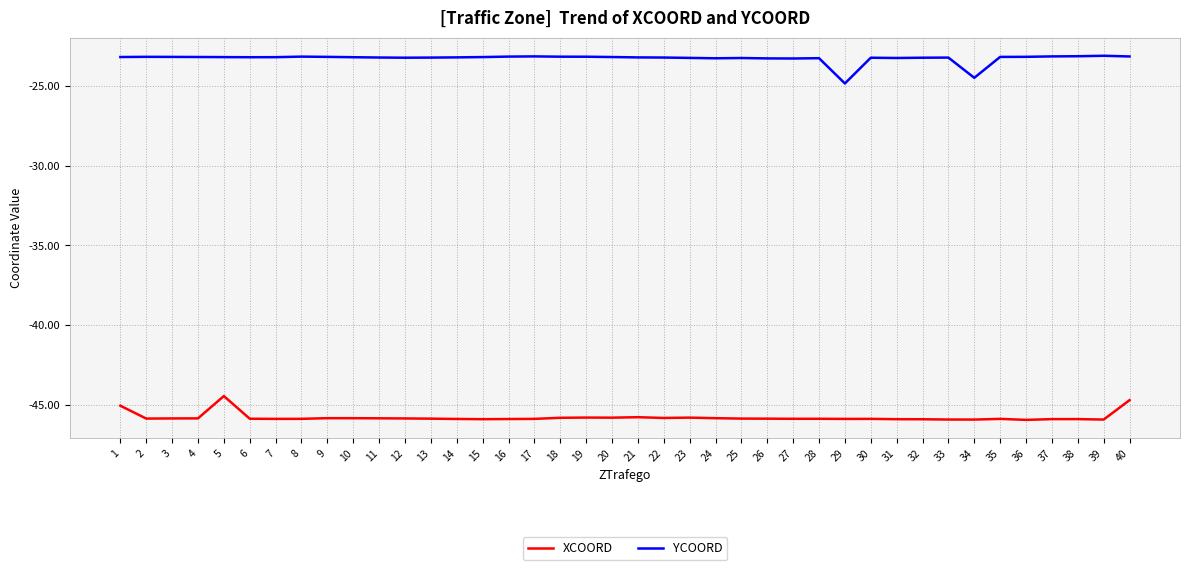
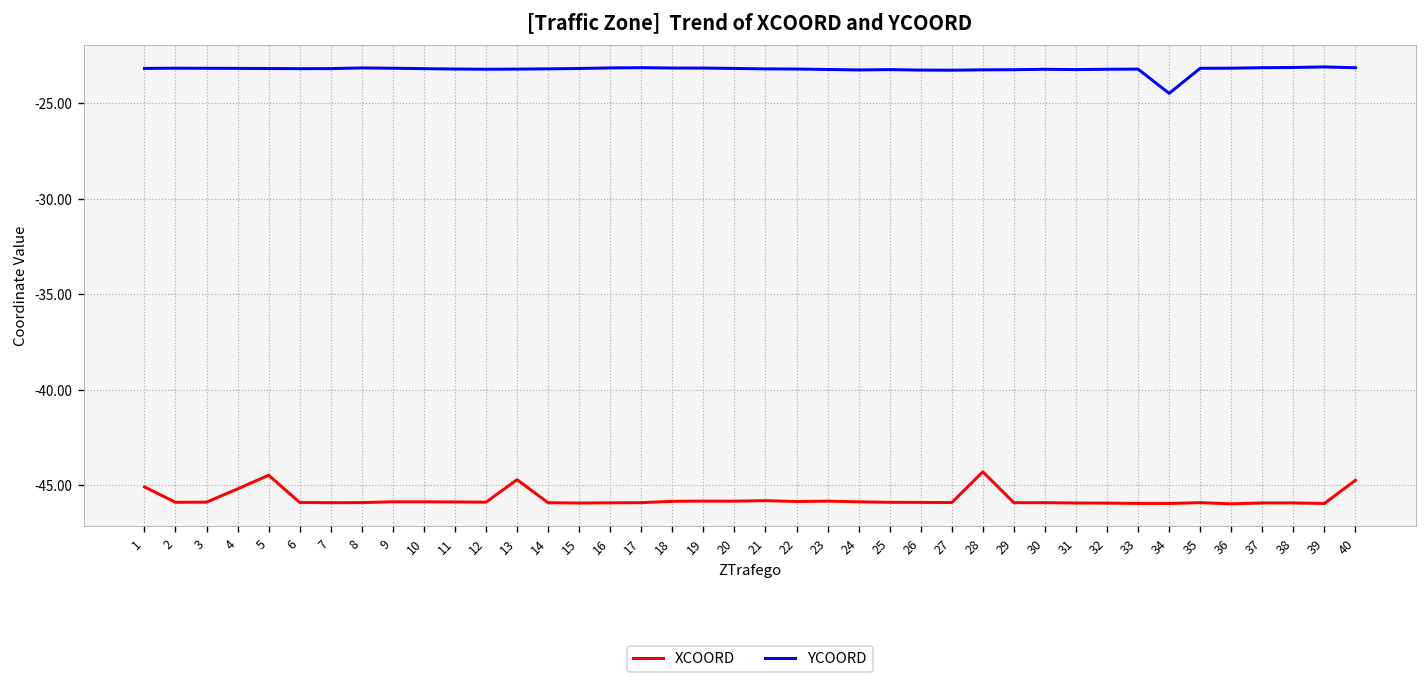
XCOORD, 4: -45.9 -> -45.2
XCOORD, 13: -45.9 -> -44.7
XCOORD, 28: -45.9 -> -44.3
YCOORD, 29: -24.8 -> -23.3
